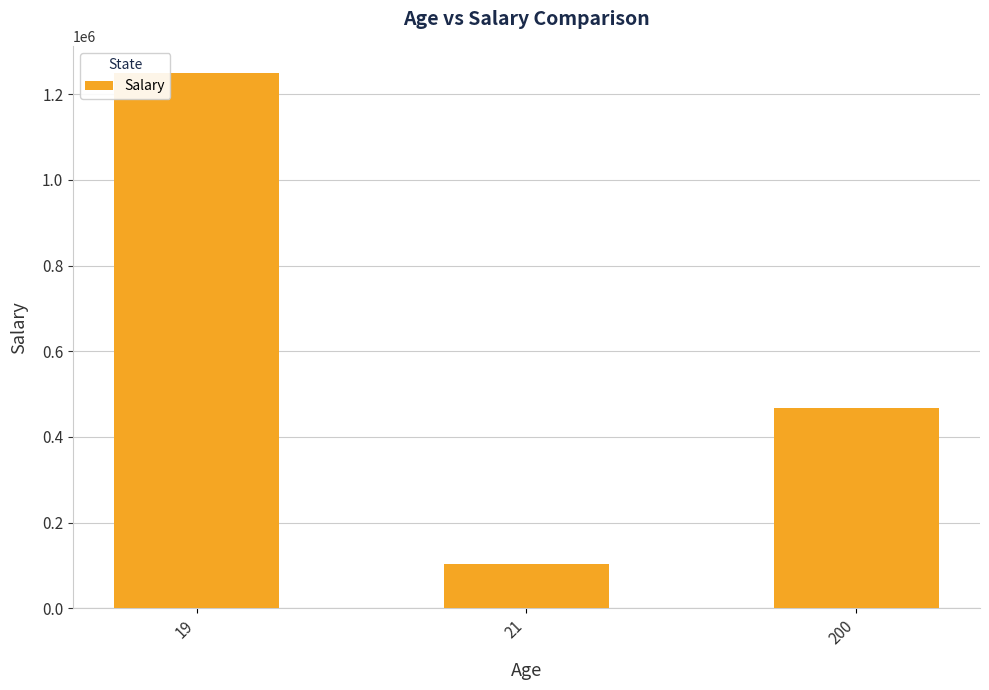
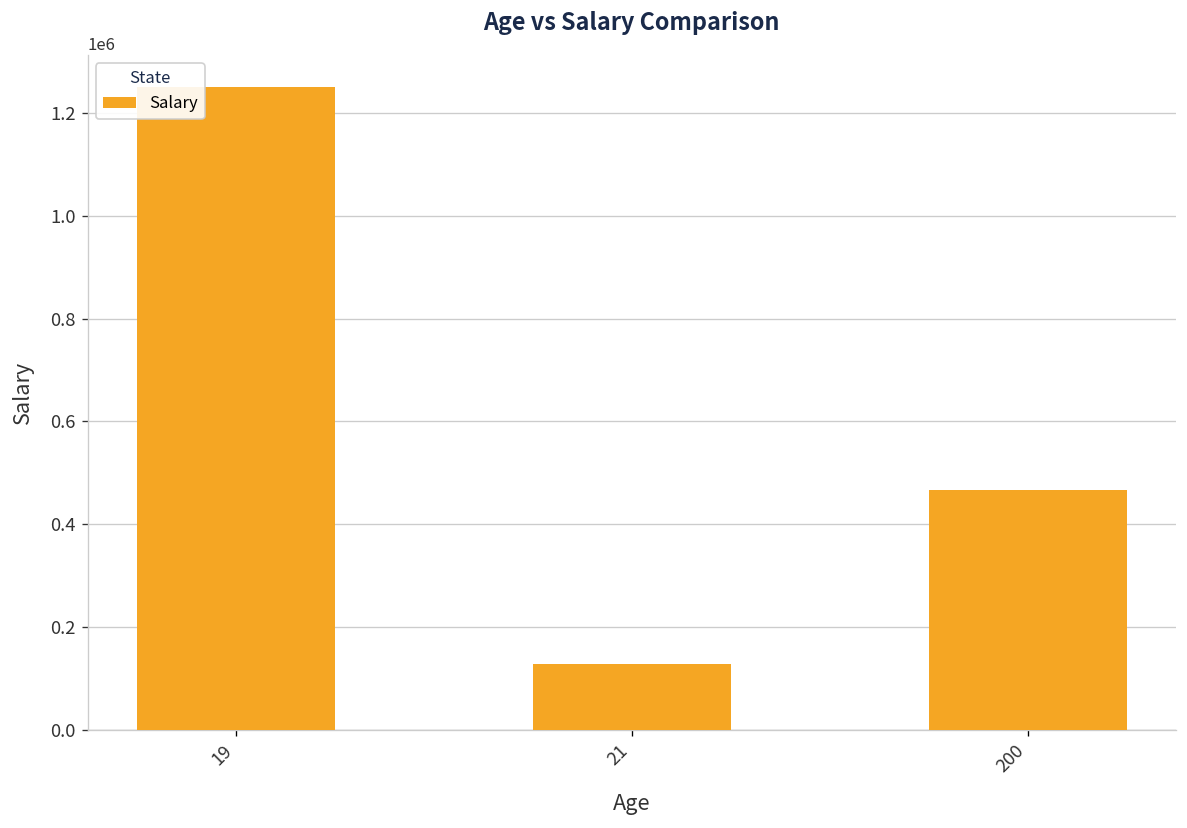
21: 100000 -> 130000
